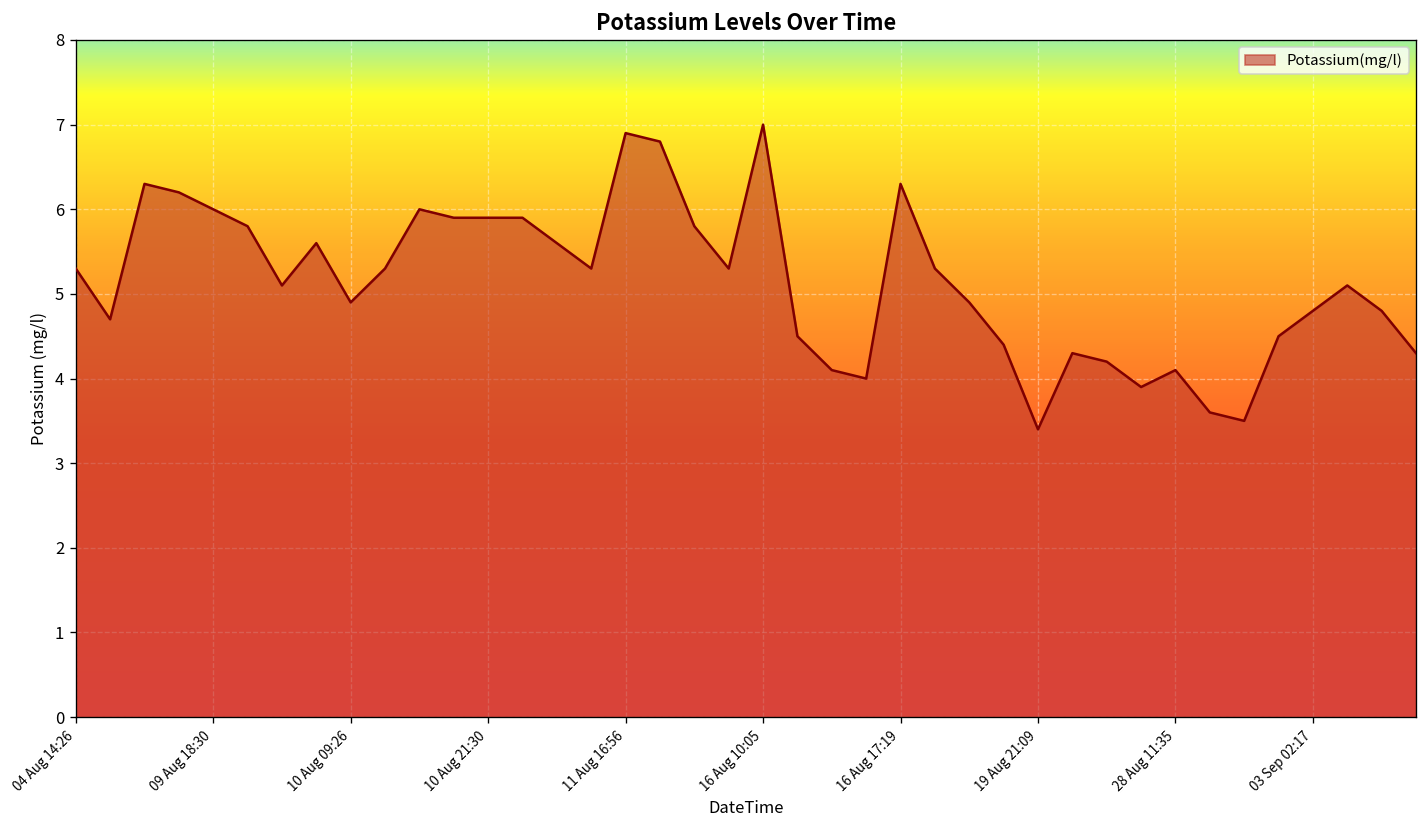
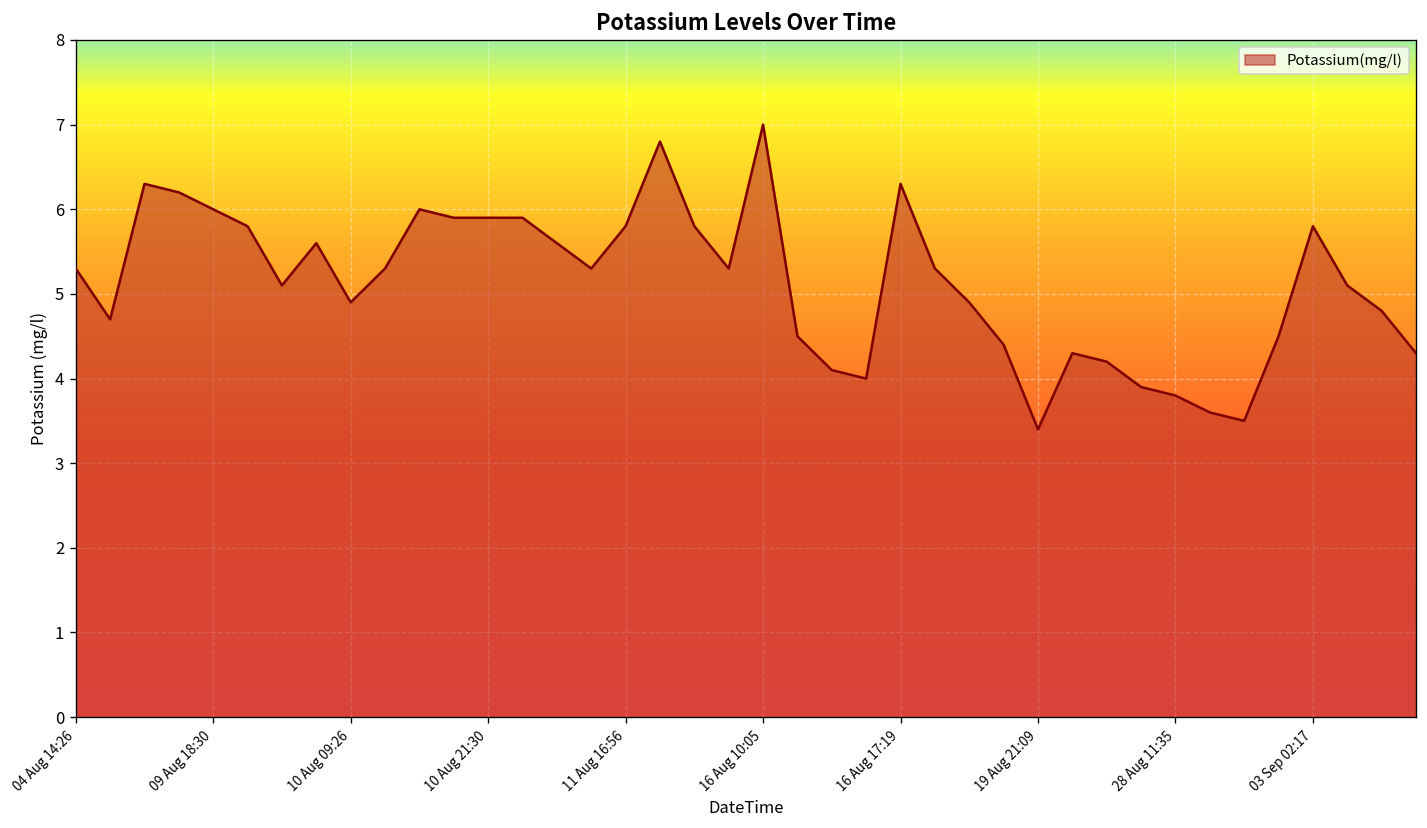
11 Aug 16:56: 6.9 -> 5.8
28 Aug 11:35: 4.1 -> 3.8
03 Sep 02:17: 4.8 -> 5.8
